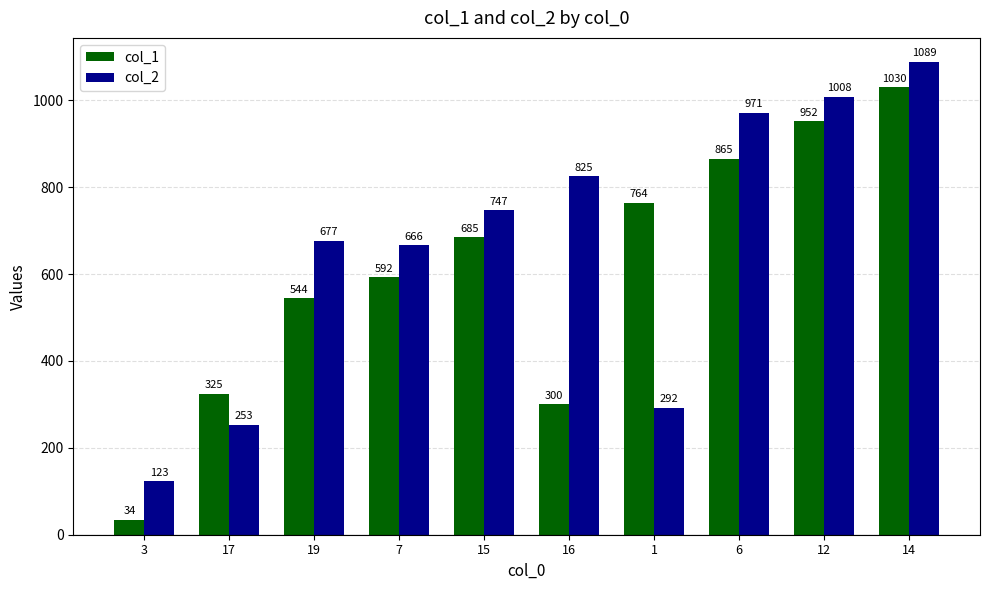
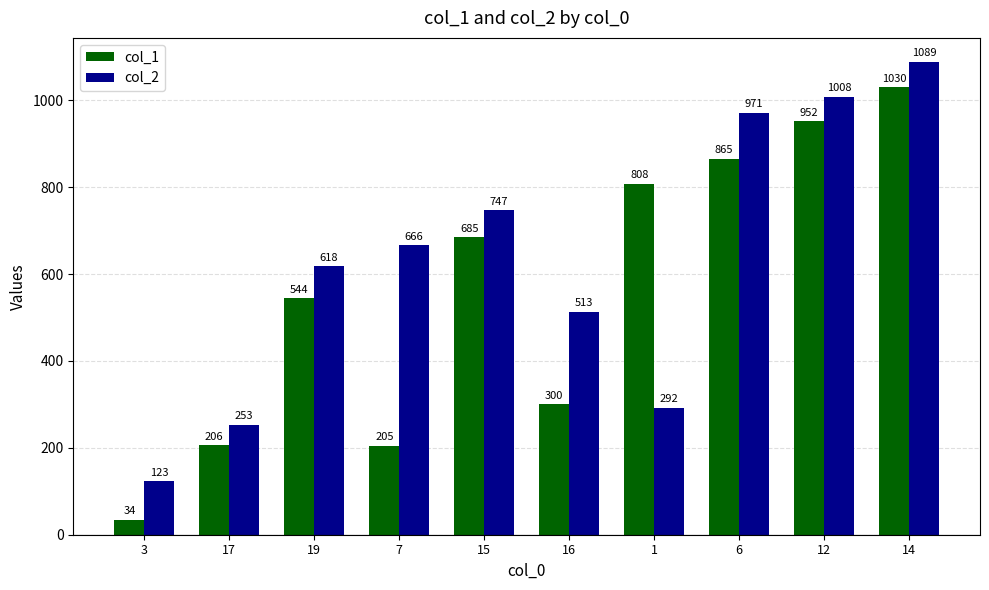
col_1, 17: 325 -> 206
col_2, 19: 677 -> 618
col_1, 7: 592 -> 205
col_2, 16: 825 -> 513
col_1, 1: 764 -> 808
